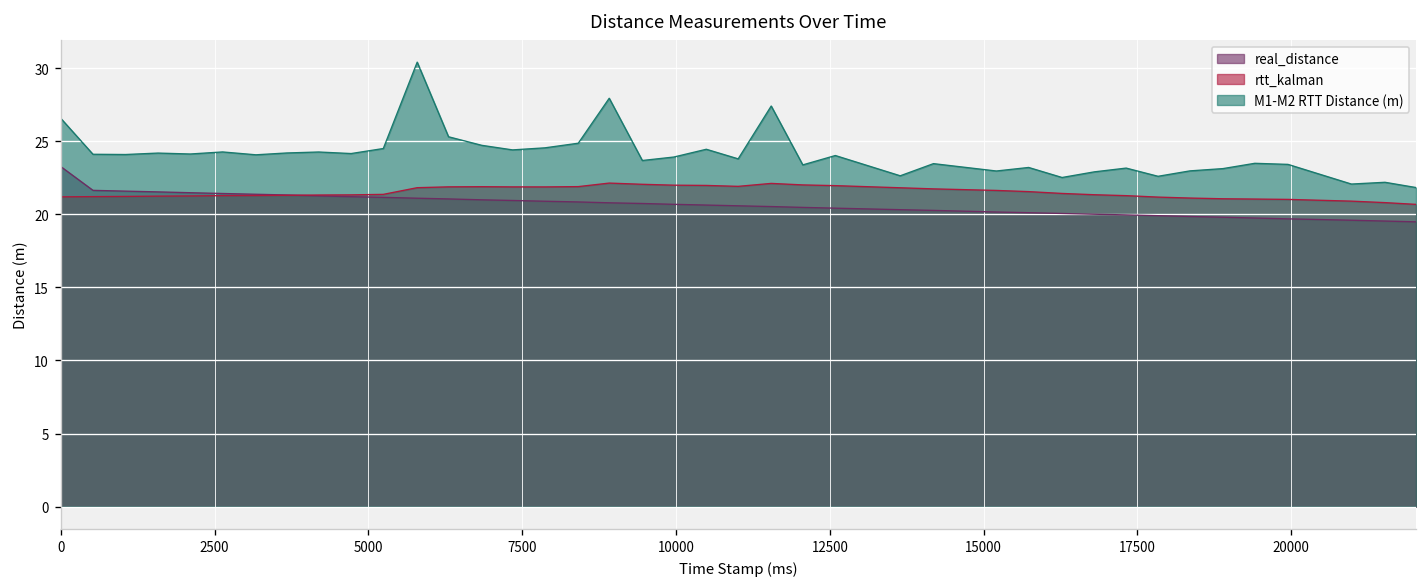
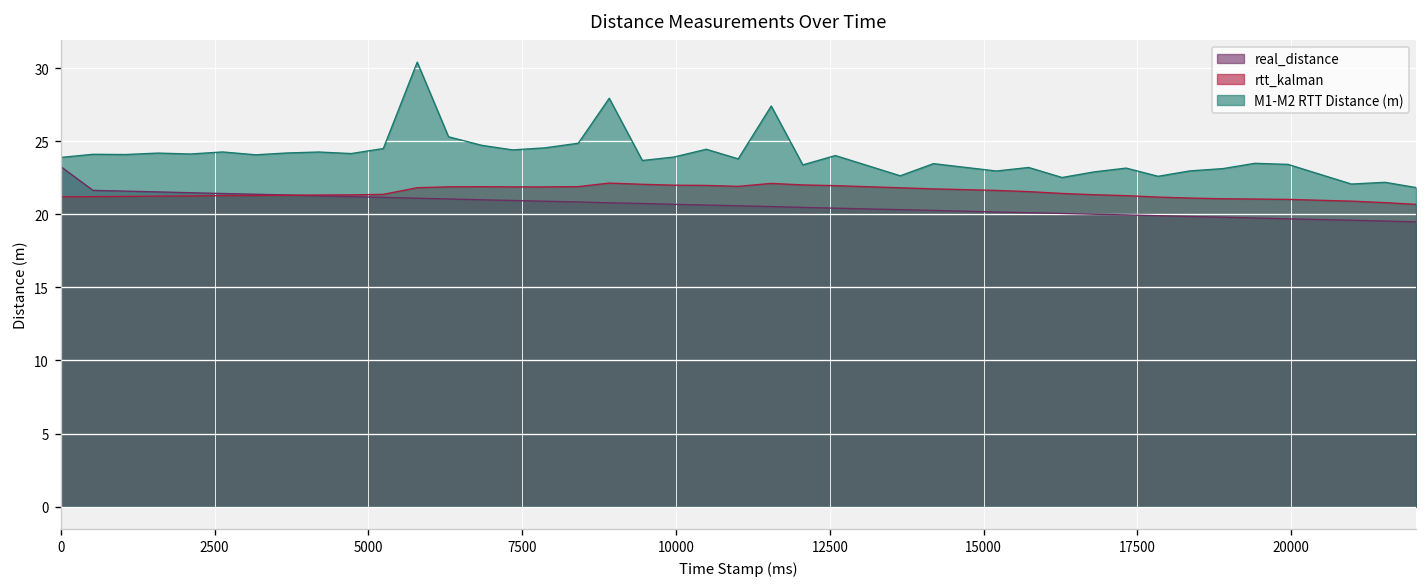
M1-M2 RTT Distance (m), 0: 26.6 -> 23.9
